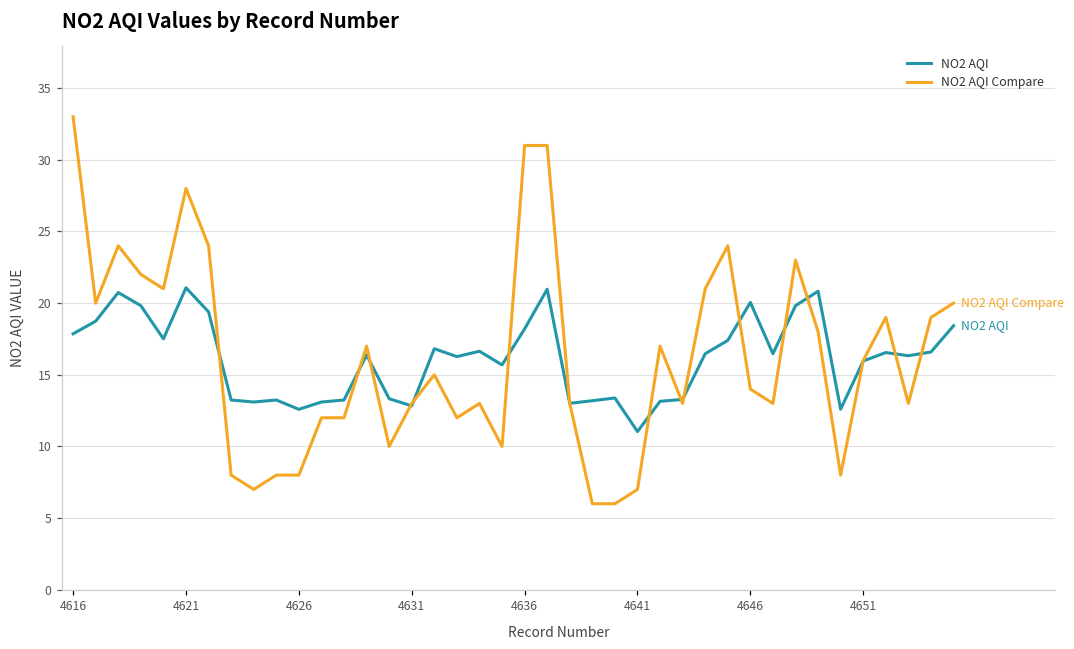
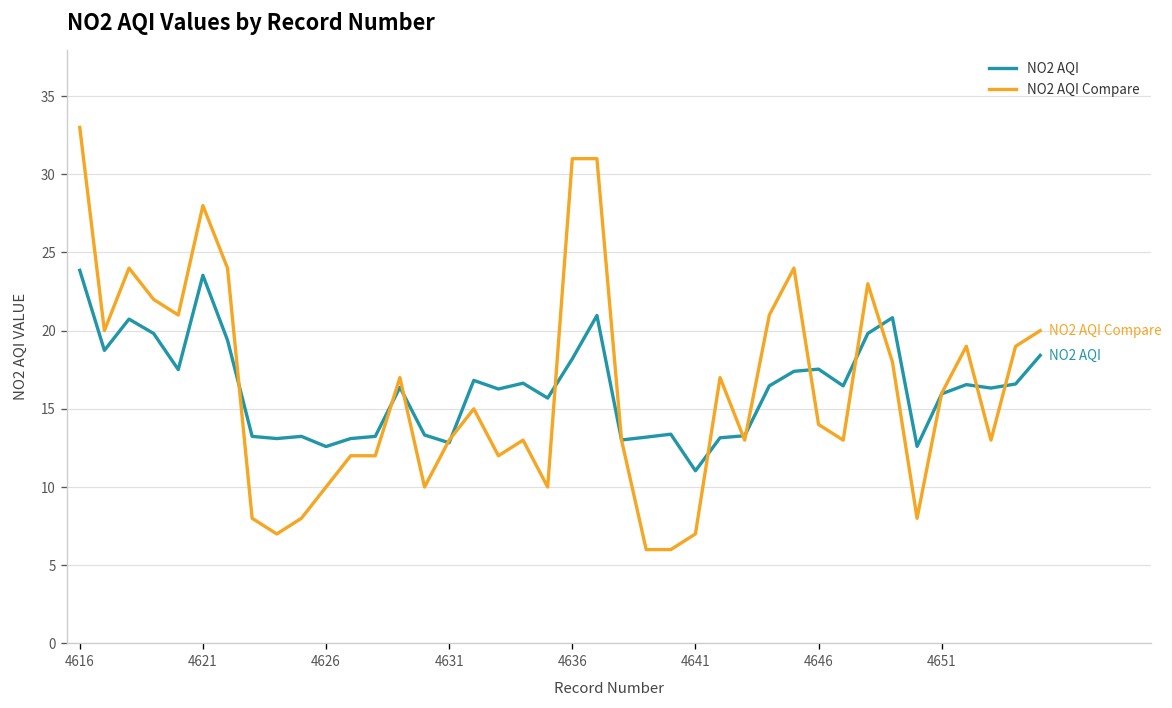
NO2 AQI, 4616: 17.9 -> 23.9
NO2 AQI, 4621: 21.1 -> 23.5
NO2 AQI Compare, 4626: 8 -> 10
NO2 AQI, 4646: 20.1 -> 17.5
